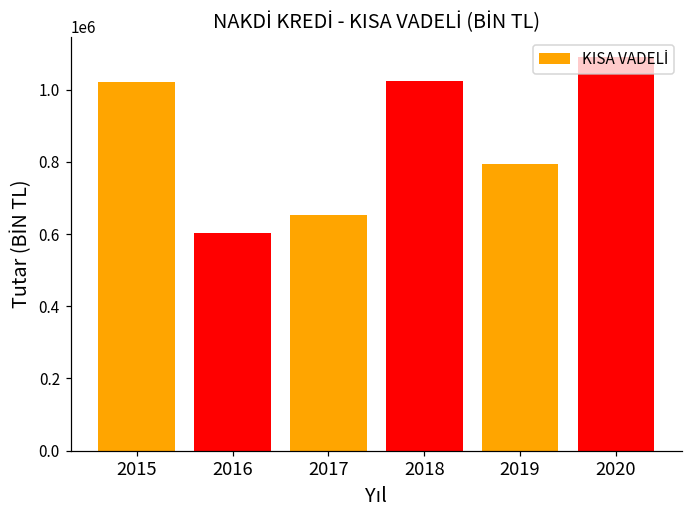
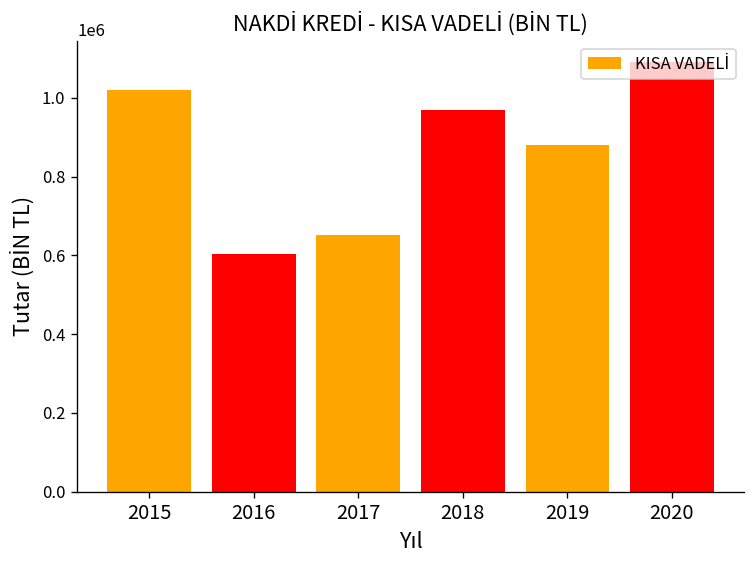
2018: 1020000 -> 970000
2019: 790000 -> 880000
